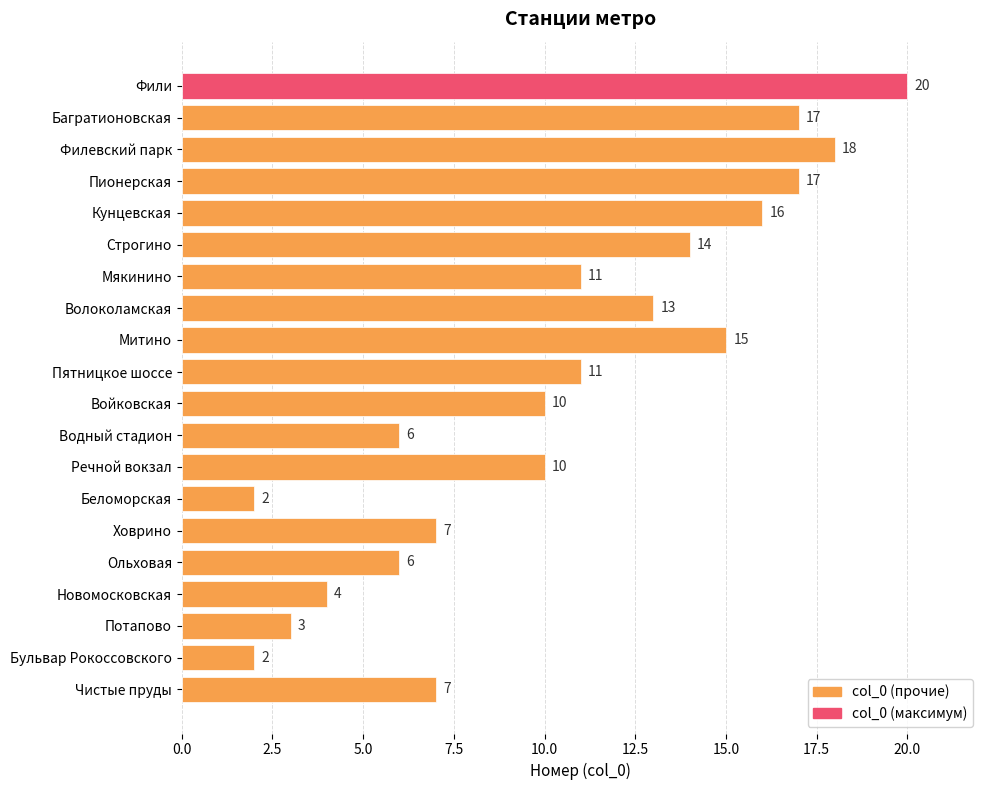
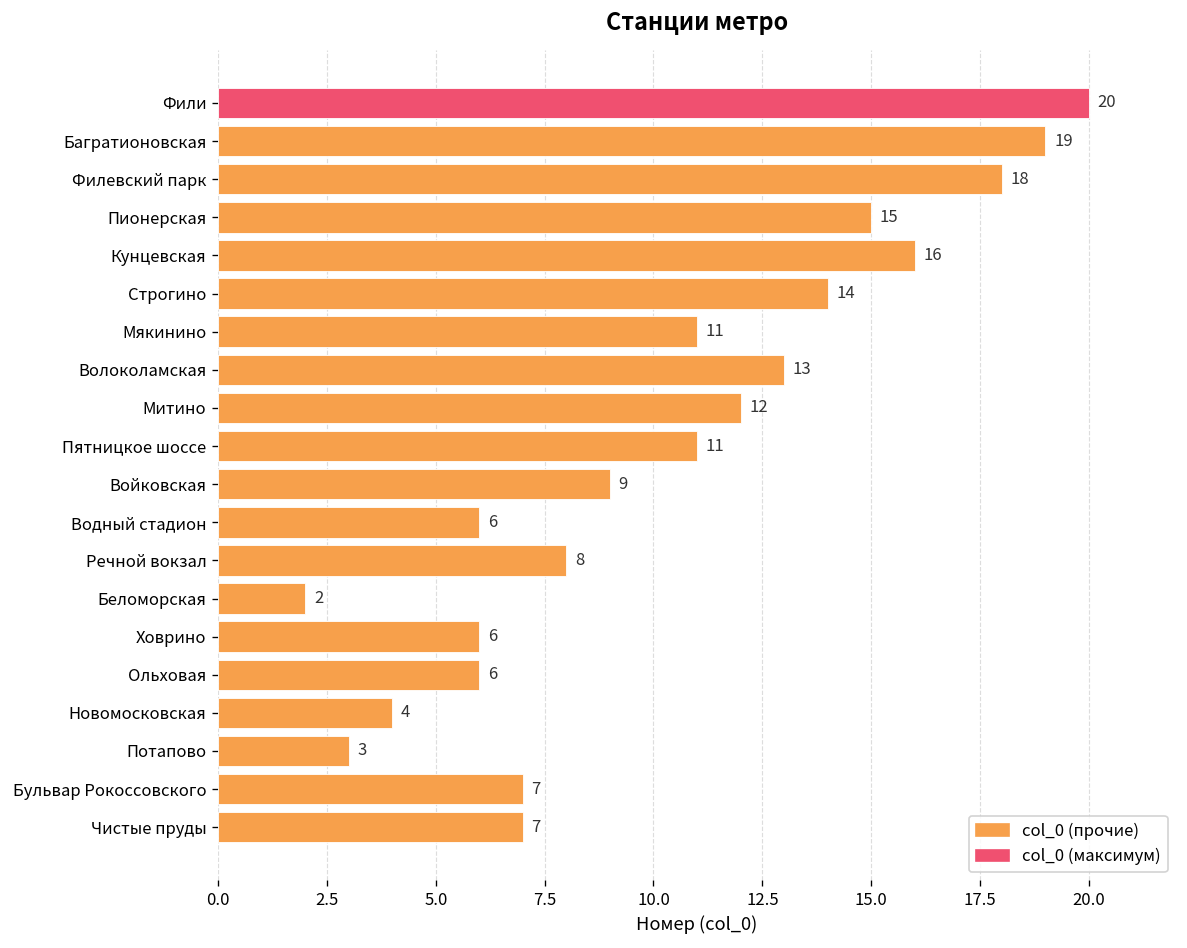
Багратионовская: 17 -> 19
Пионерская: 17 -> 15
Митино: 15 -> 12
Войковская: 10 -> 9
Речной вокзал: 10 -> 8
Ховрино: 7 -> 6
Бульвар Рокоссовского: 2 -> 7
